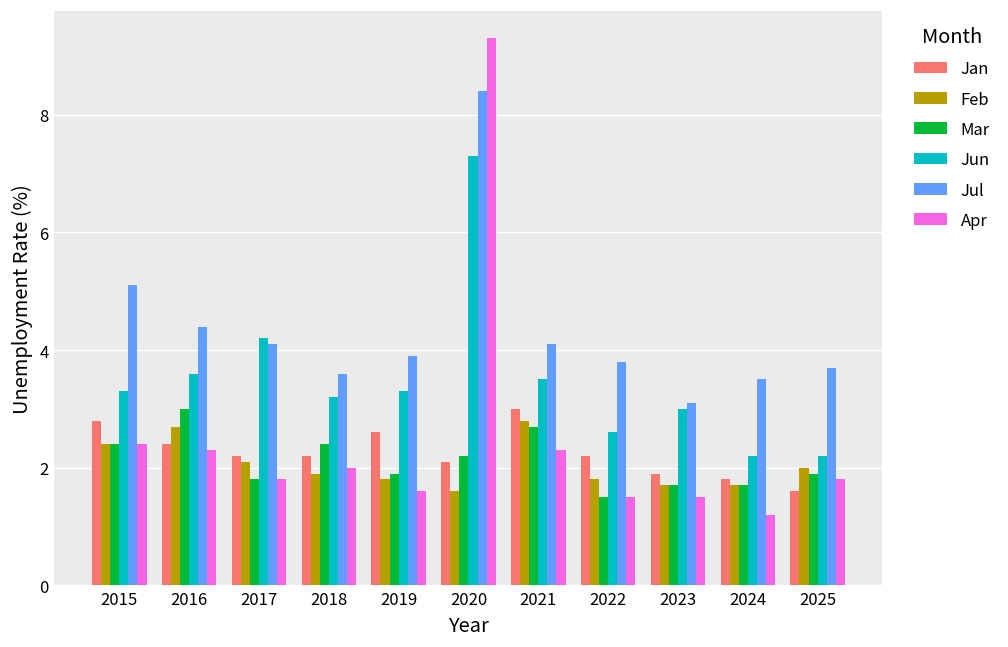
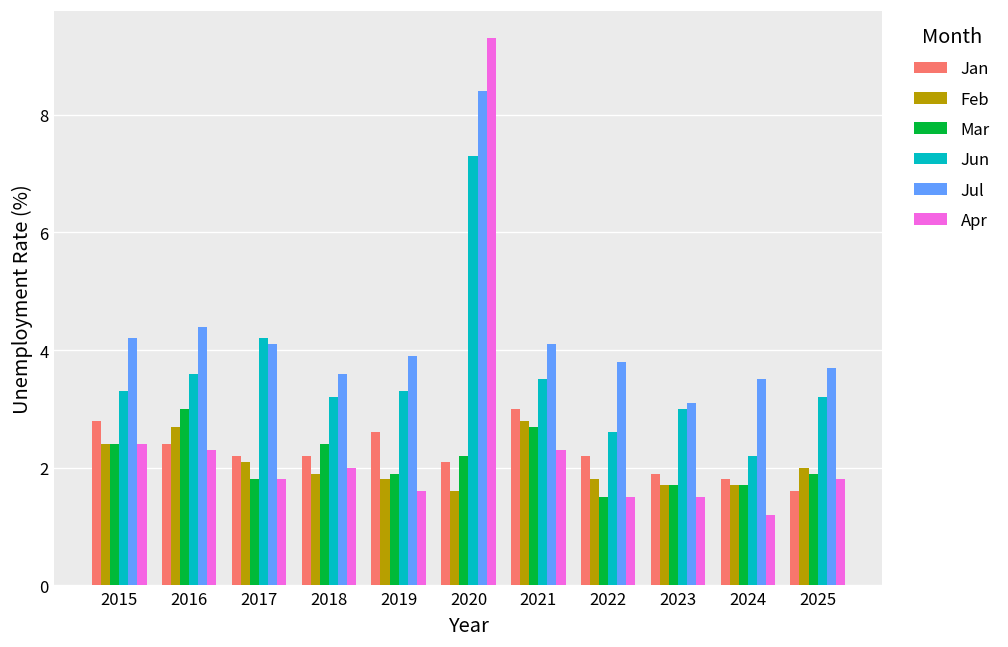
Jul, 2015: 5.1 -> 4.2
Jun, 2025: 2.2 -> 3.2
